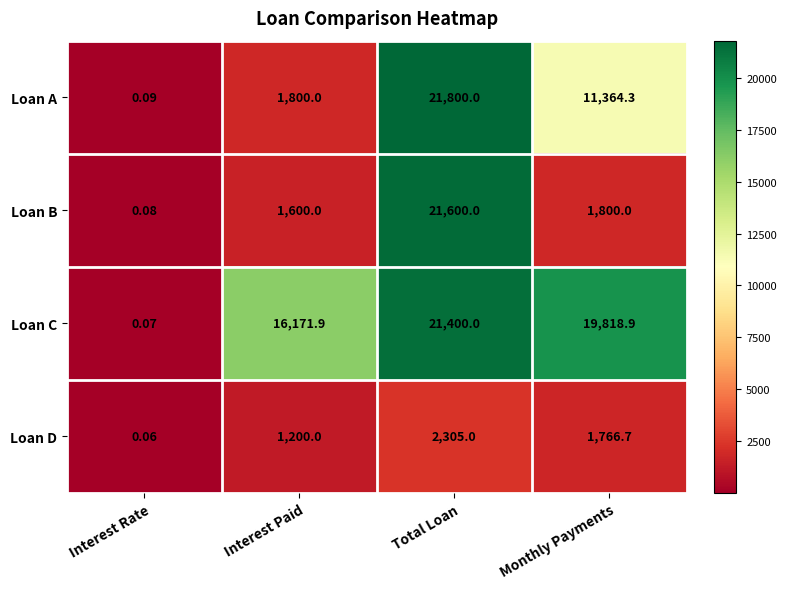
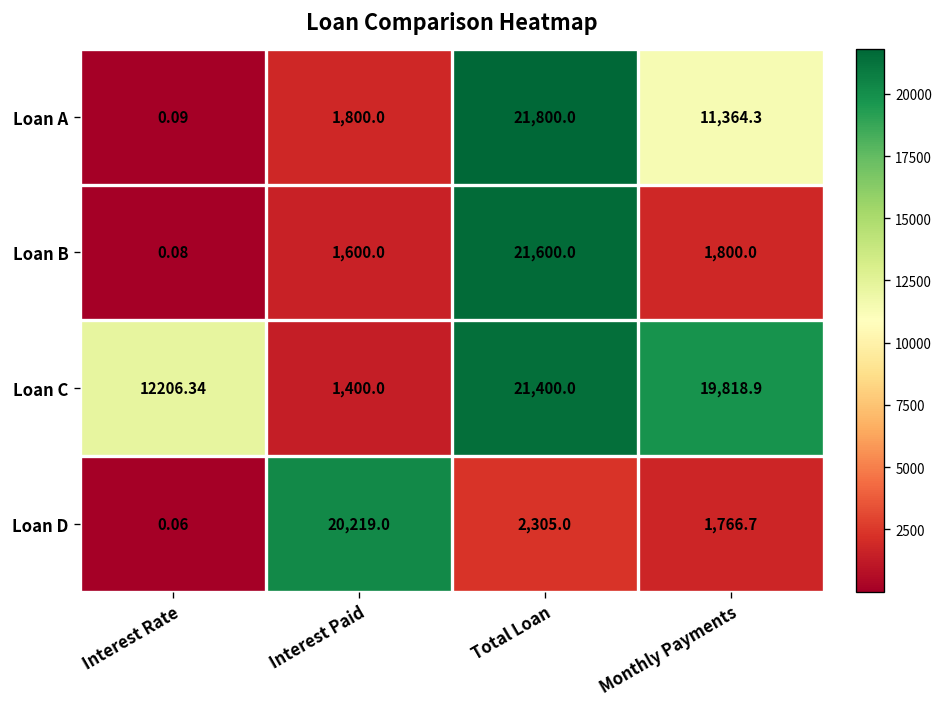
Loan C, Interest Rate: 0.07 -> 12206.34
Loan C, Interest Paid: 16,171.9 -> 1,400.0
Loan D, Interest Paid: 1,200.0 -> 20,219.0
